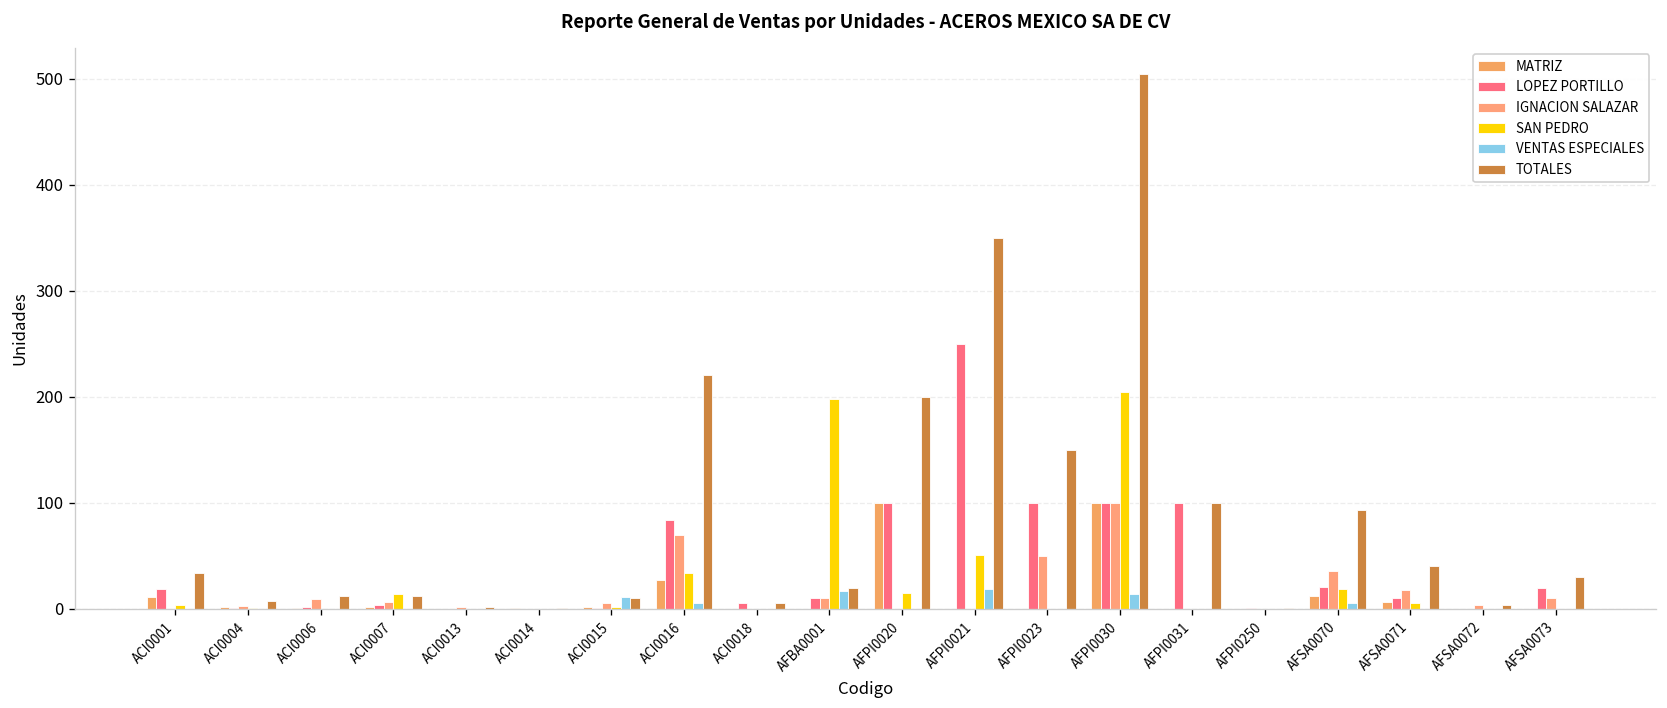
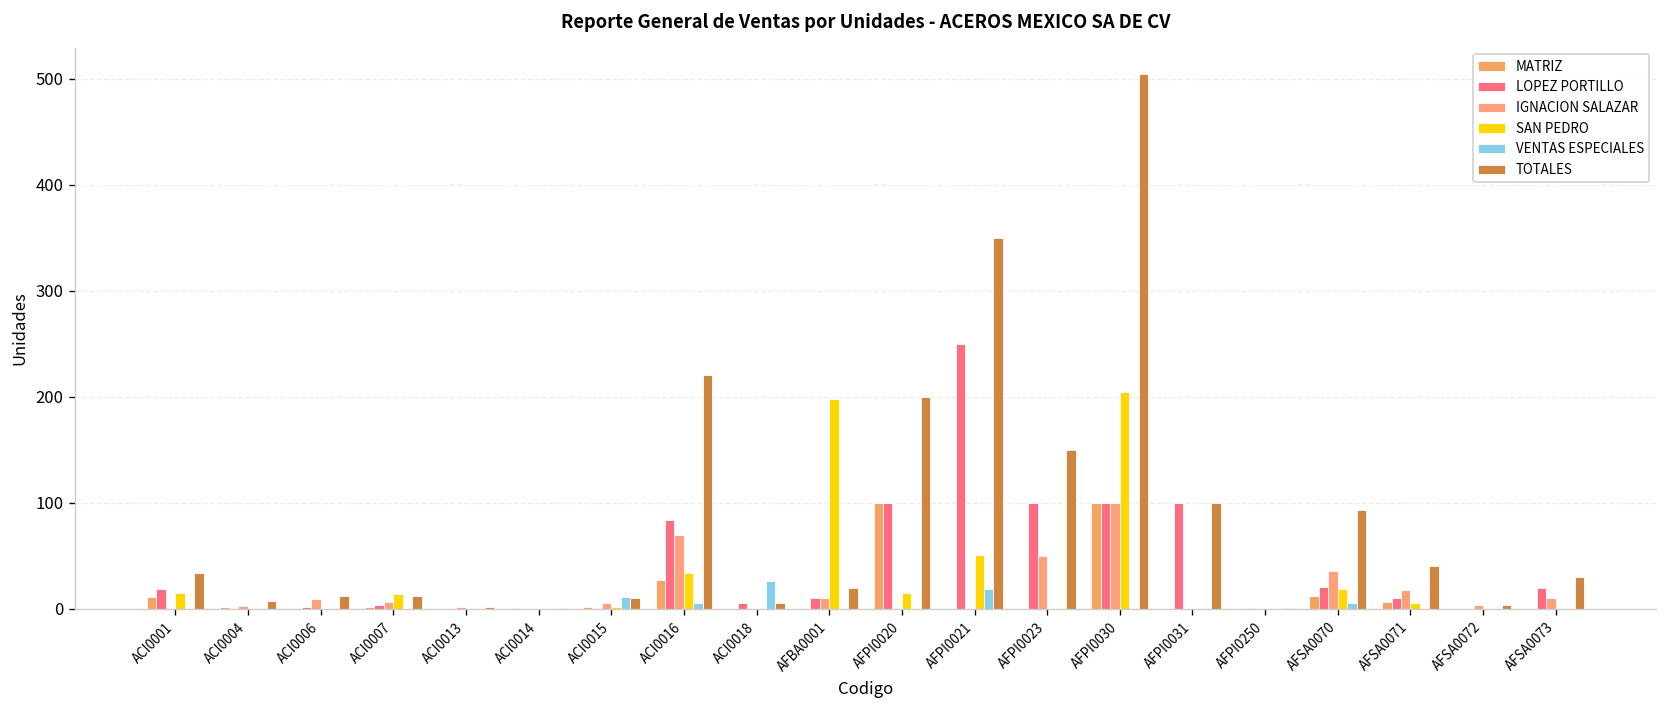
SAN PEDRO, ACI0001: 0 -> 20
VENTAS ESPECIALES, ACI0018: 0 -> 30
VENTAS ESPECIALES, AFBA0001: 20 -> 0
VENTAS ESPECIALES, AFPI0030: 10 -> 0
